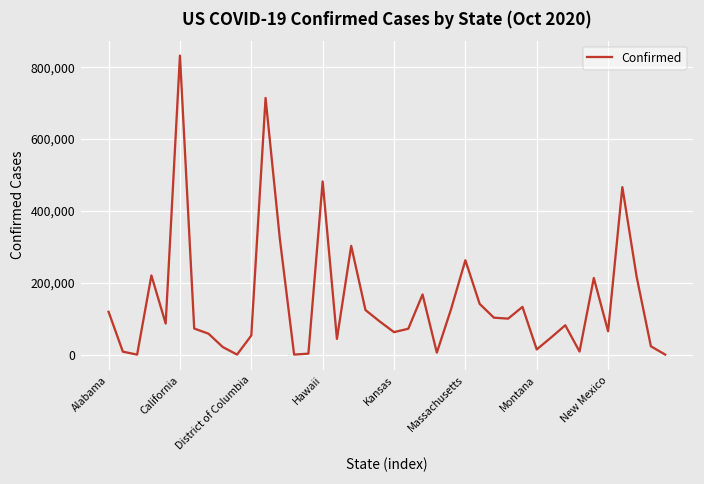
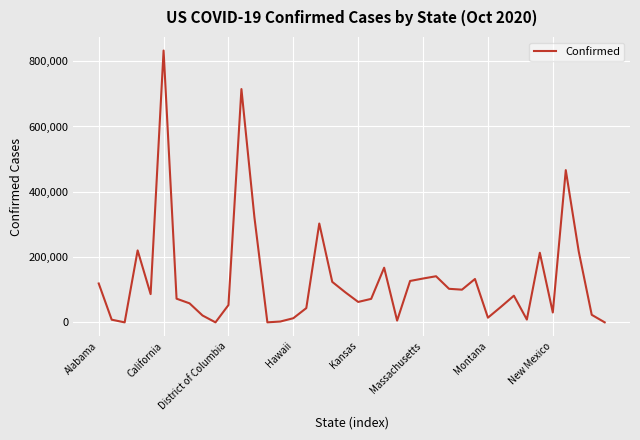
Hawaii: 480,000 -> 10,000
Massachusetts: 260,000 -> 130,000
New Mexico: 60,000 -> 30,000
